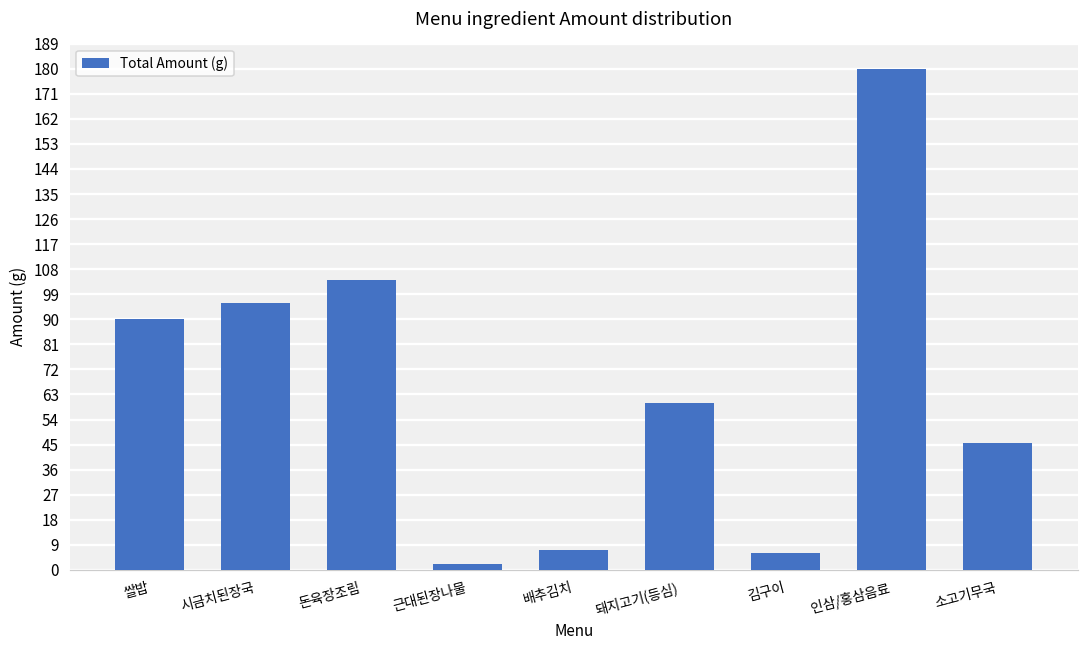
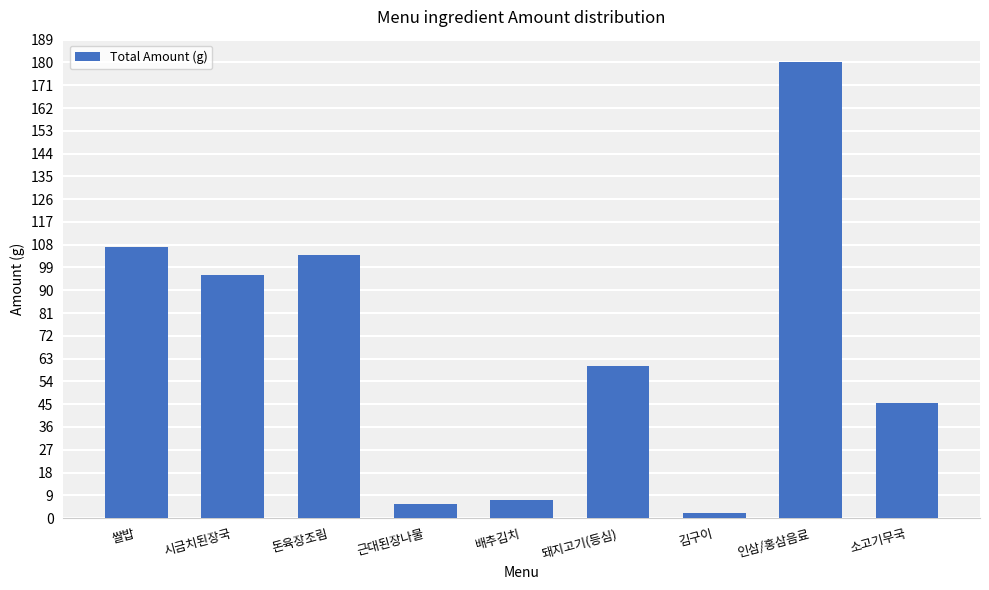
쌀밥: 90 -> 107
근대된장나물: 2 -> 6
김구이: 6 -> 2
